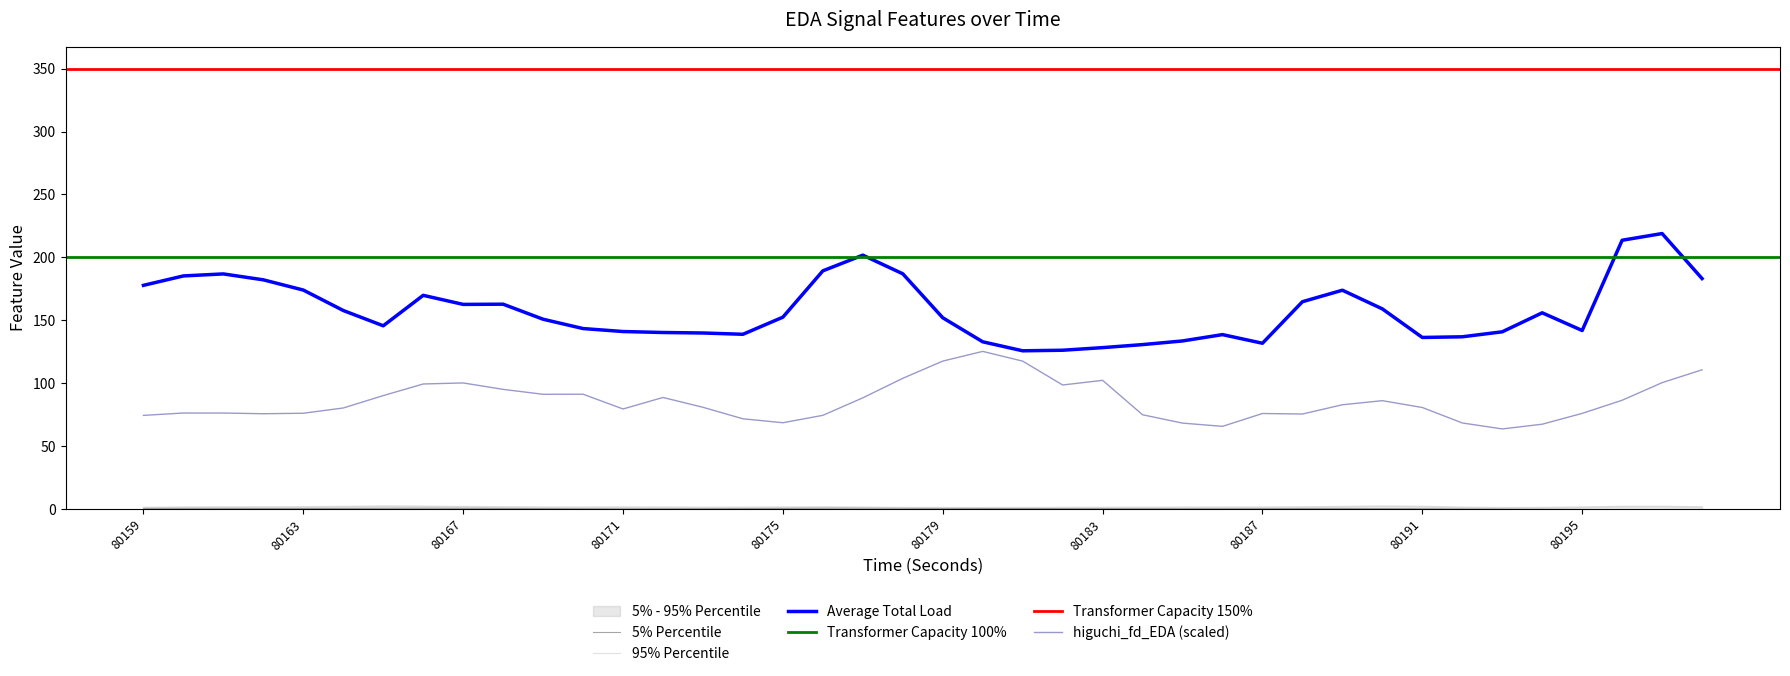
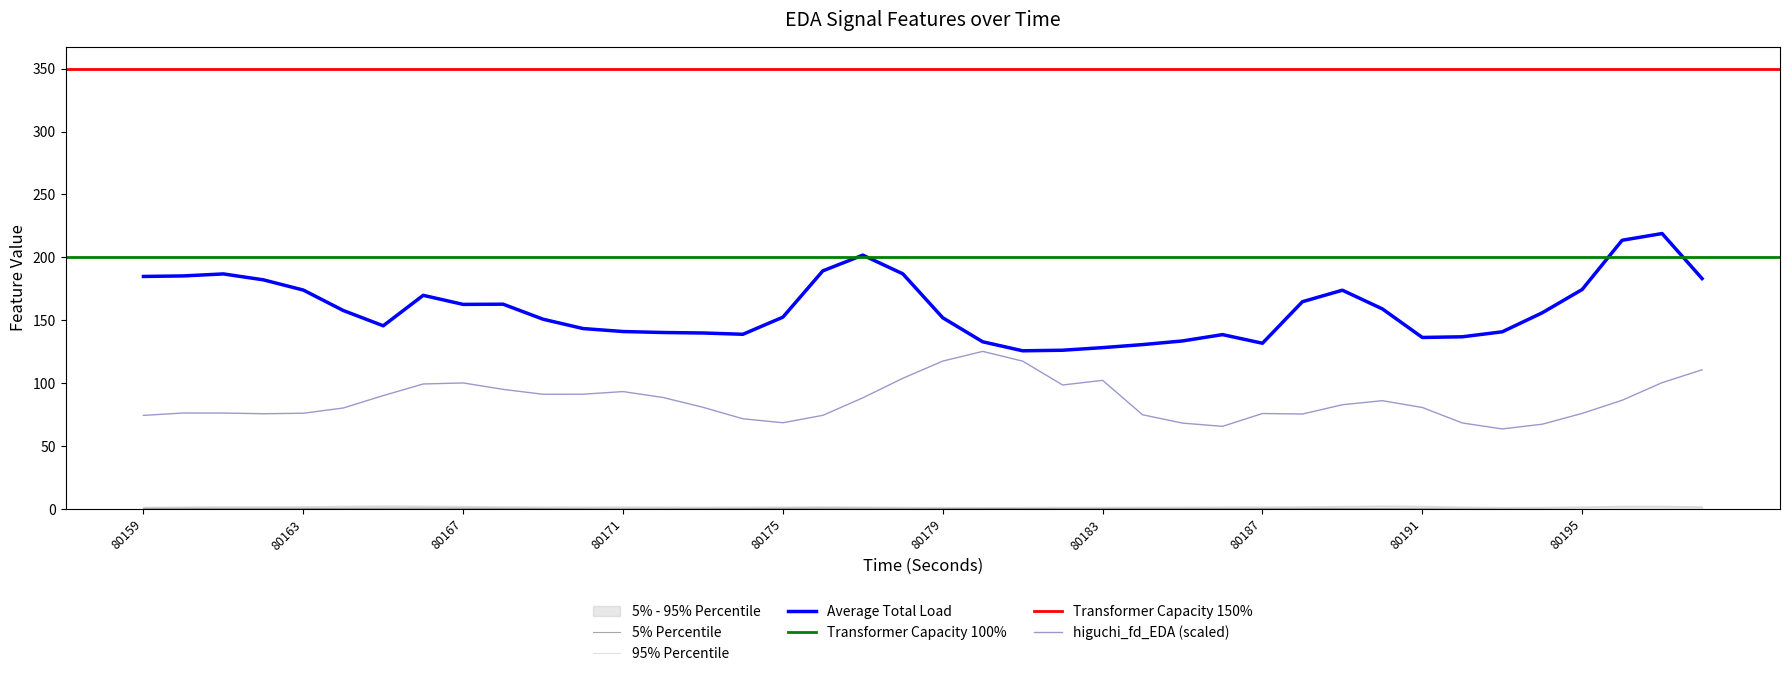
Average Total Load, 80159: 178 -> 185
higuchi_fd_EDA (scaled), 80171: 79 -> 93
Average Total Load, 80195: 142 -> 174
